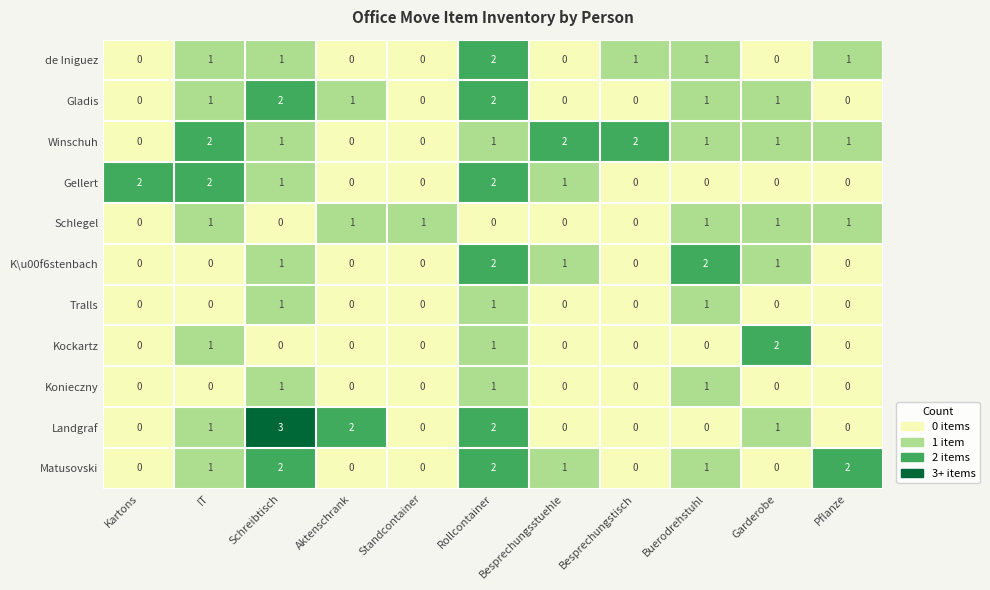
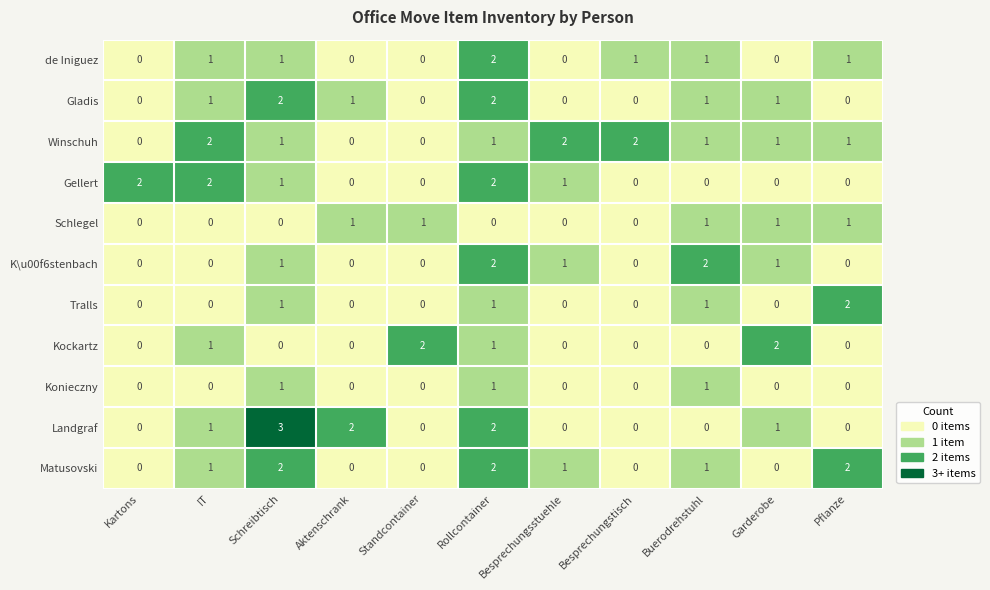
Schlegel, IT: 1 -> 0
Tralls, Pflanze: 0 -> 2
Kockartz, Standcontainer: 0 -> 2
